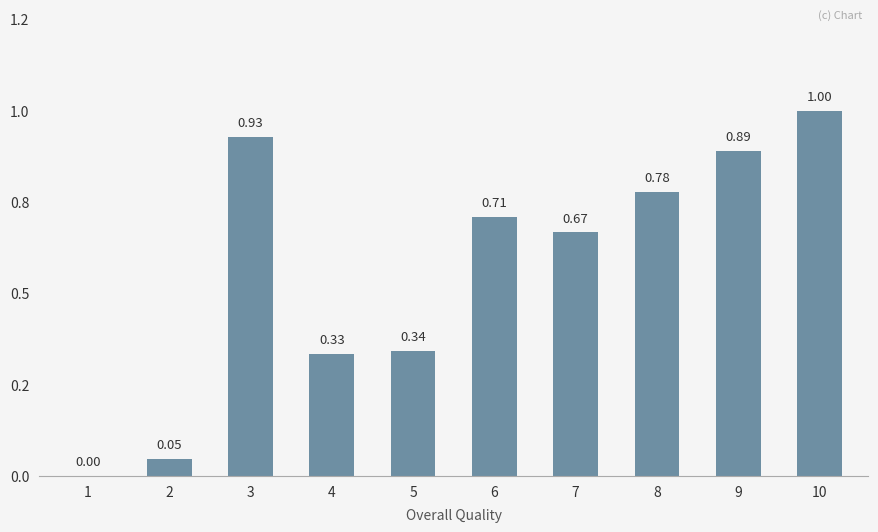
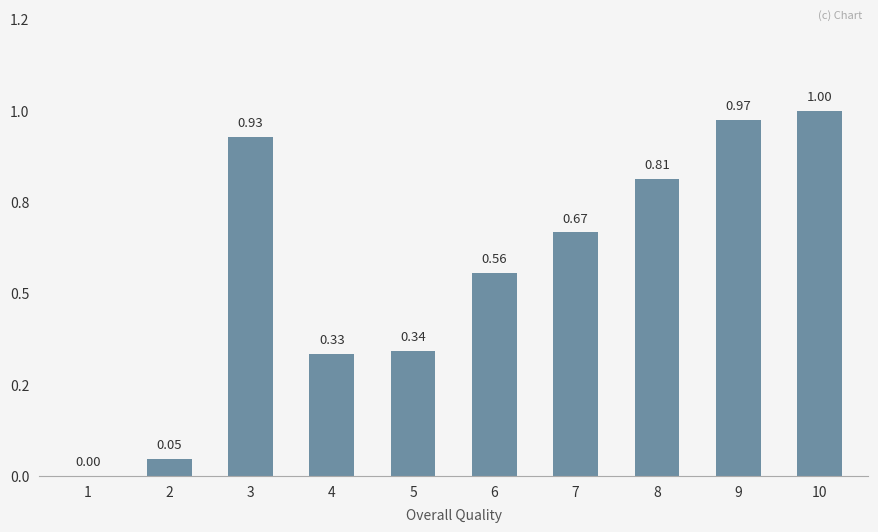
6: 0.71 -> 0.56
8: 0.78 -> 0.81
9: 0.89 -> 0.97
